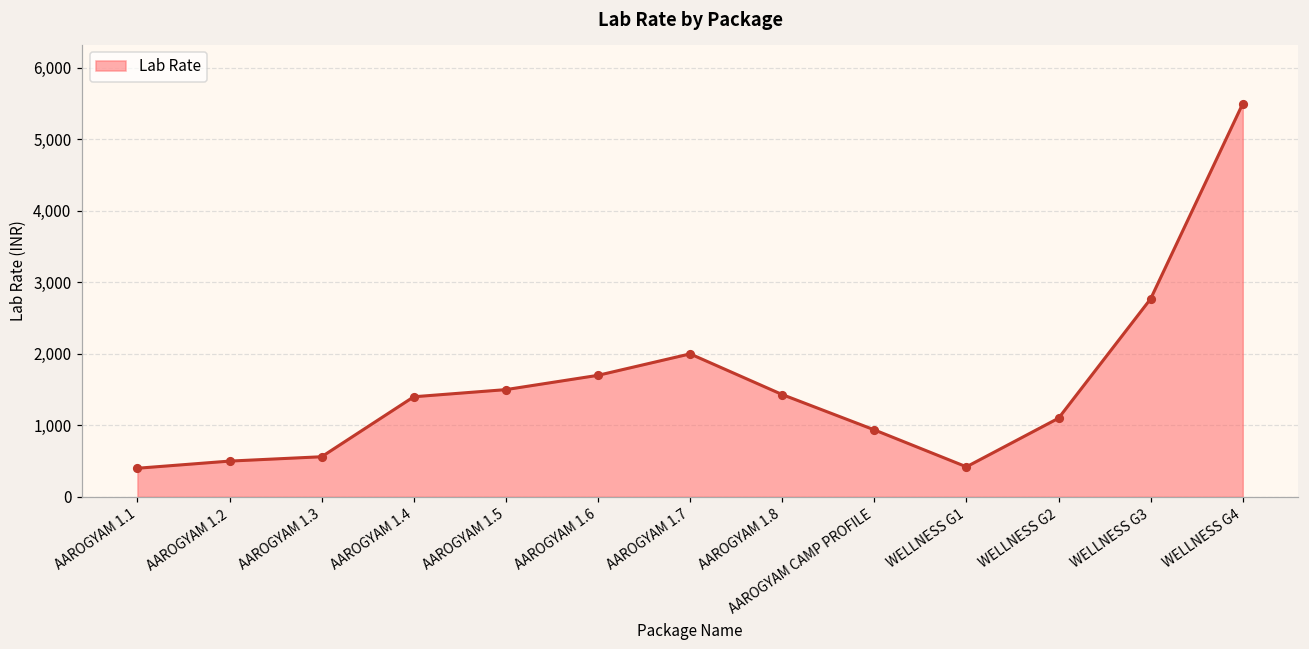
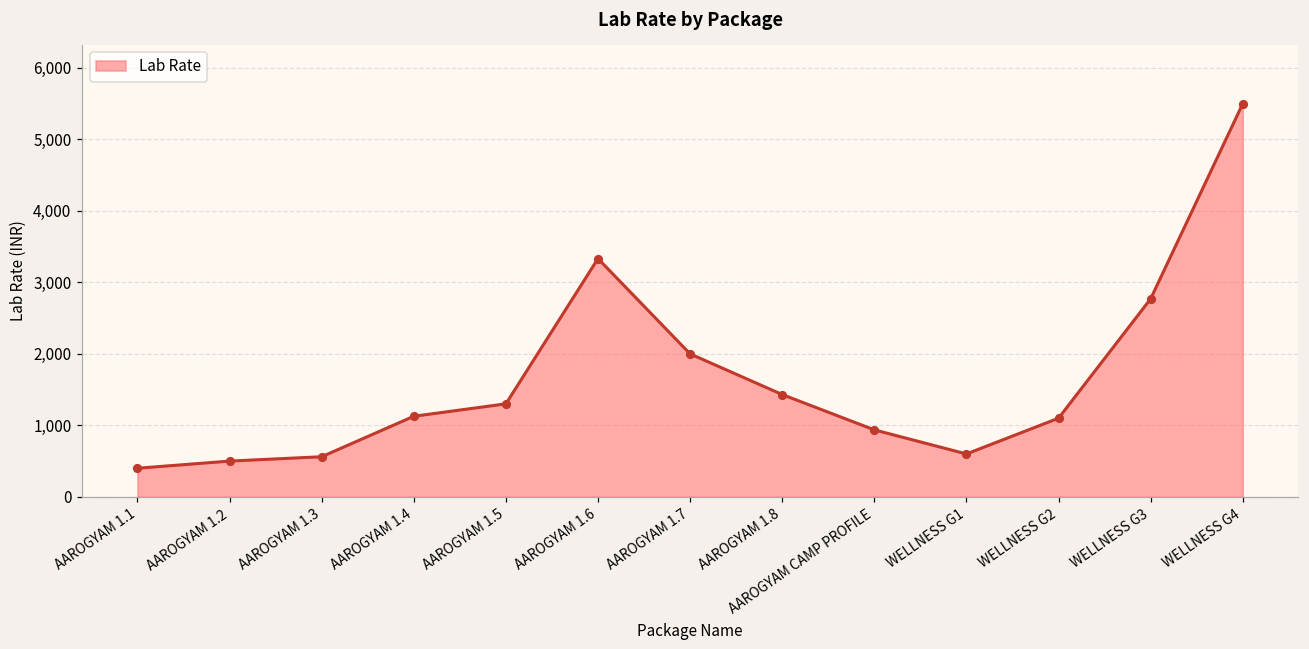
AAROGYAM 1.4: 1,400 -> 1,100
AAROGYAM 1.5: 1,500 -> 1,300
AAROGYAM 1.6: 1,700 -> 3,300
WELLNESS G1: 400 -> 600
